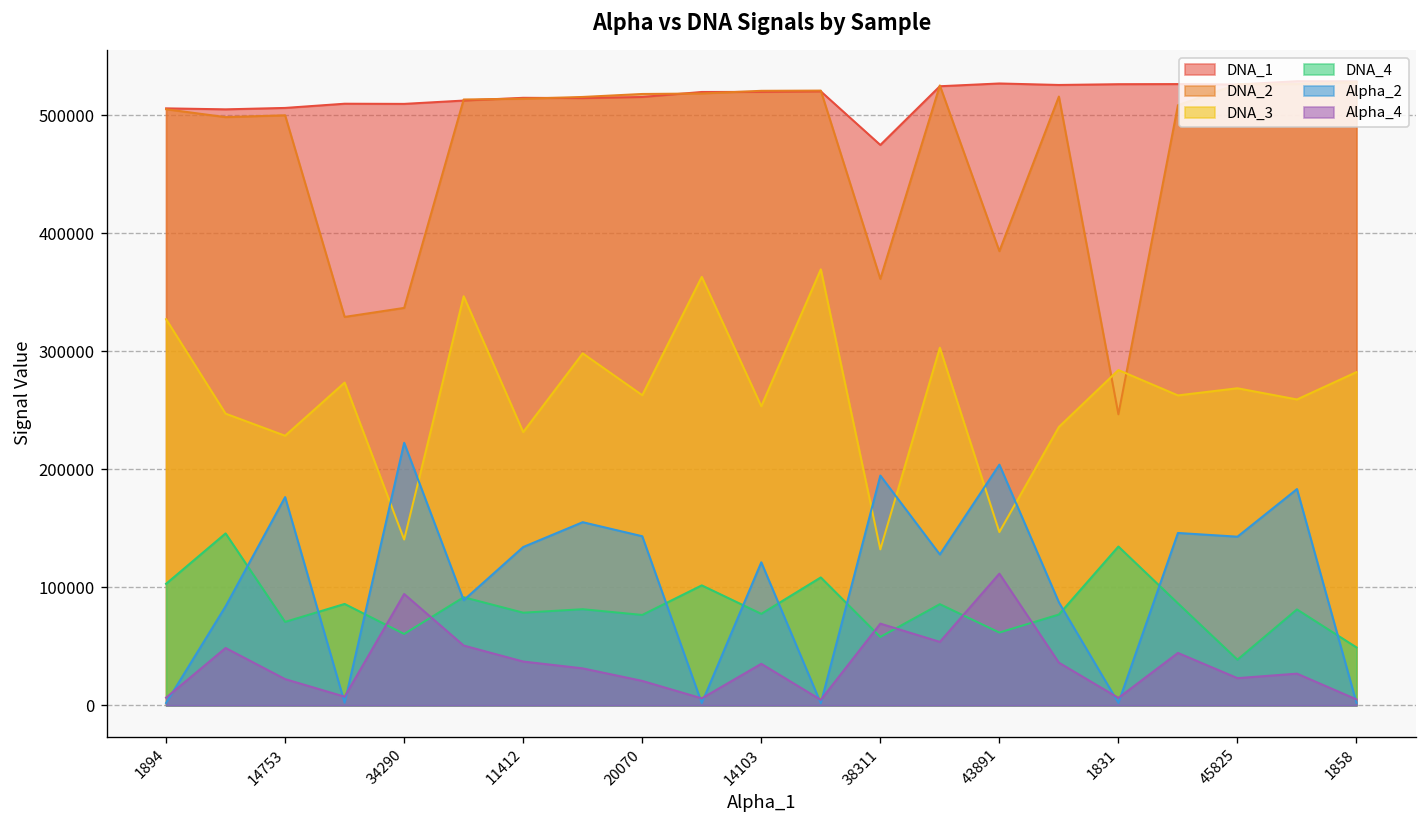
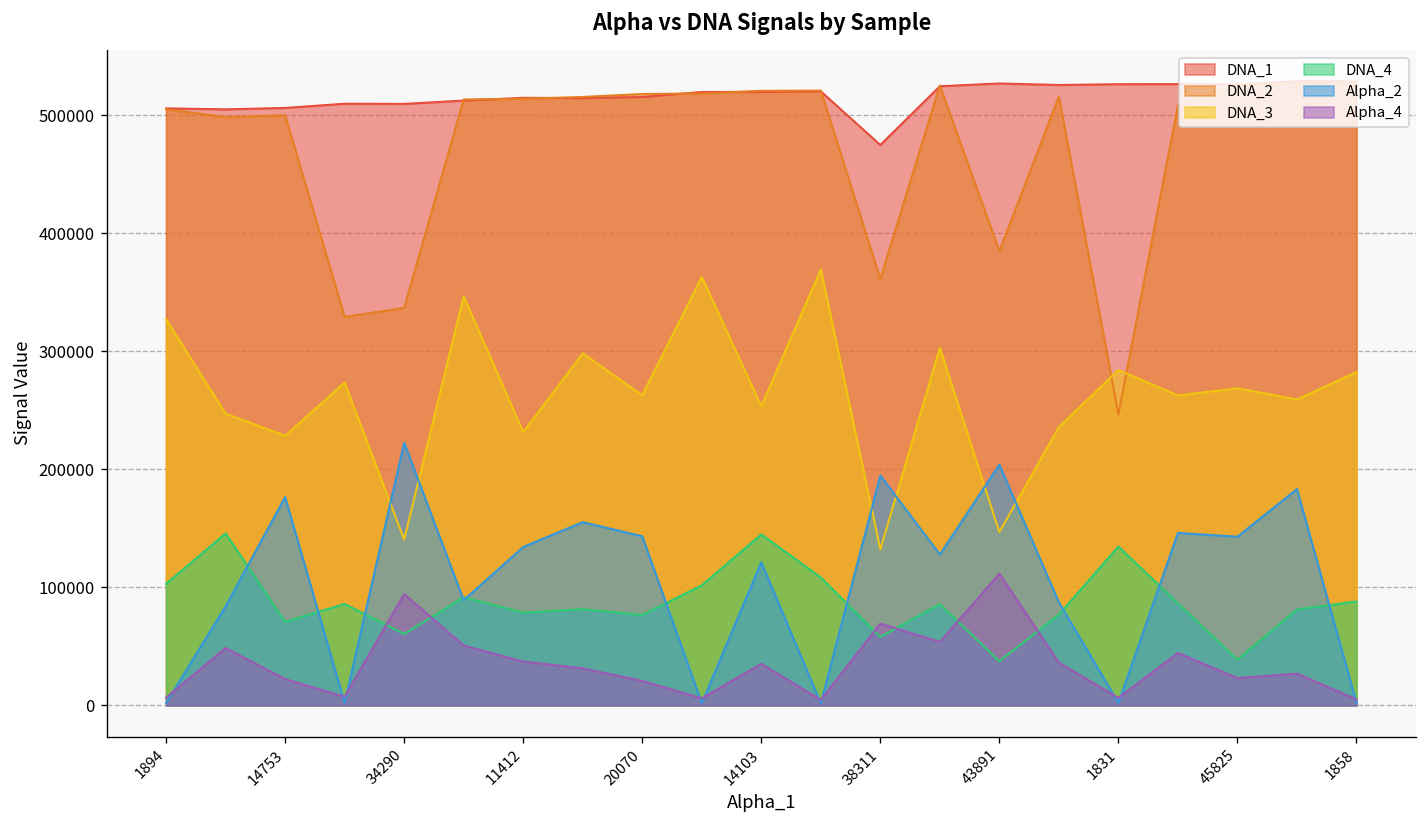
DNA_4, 14103: 80000 -> 140000
DNA_4, 43891: 60000 -> 40000
DNA_4, 1858: 50000 -> 90000
